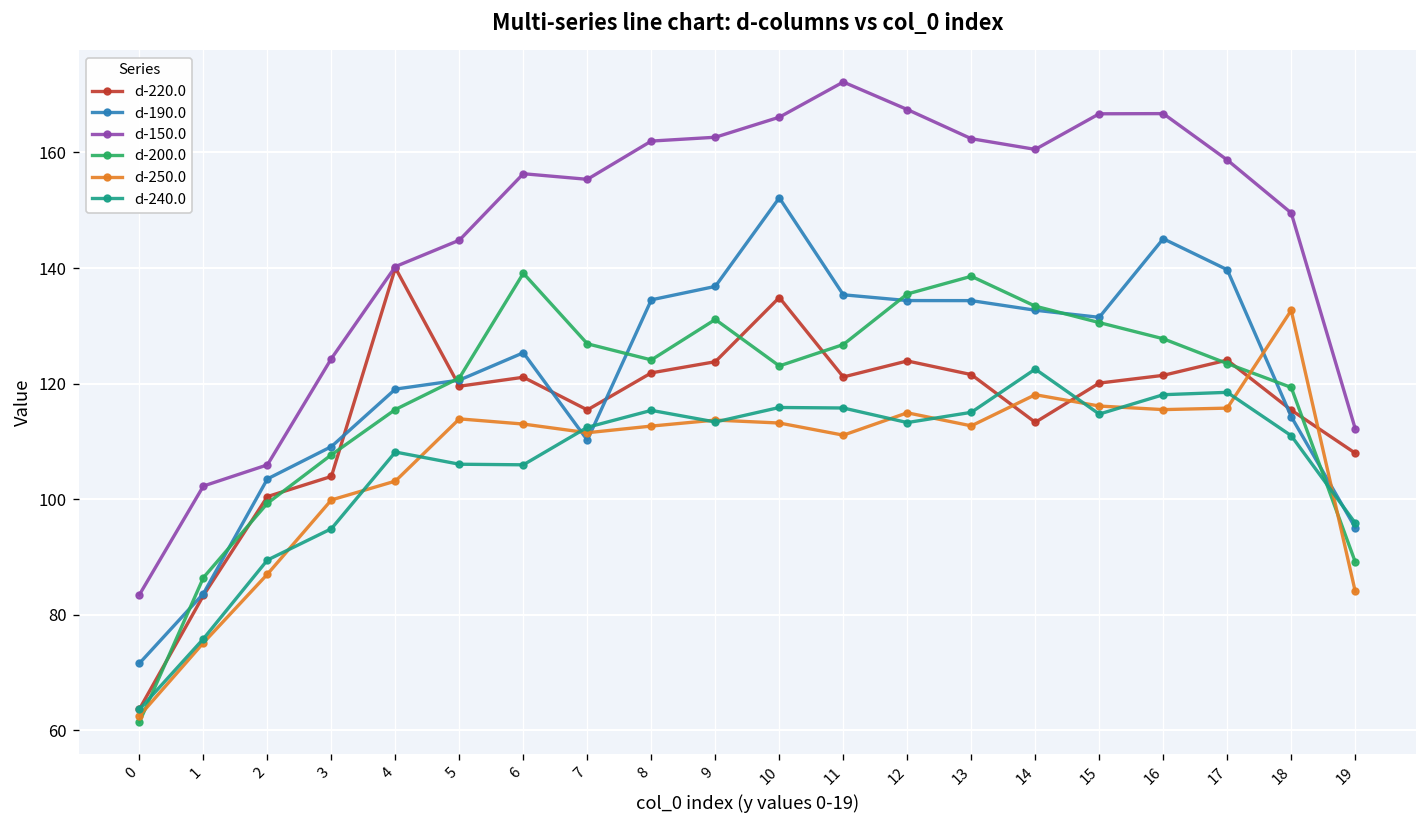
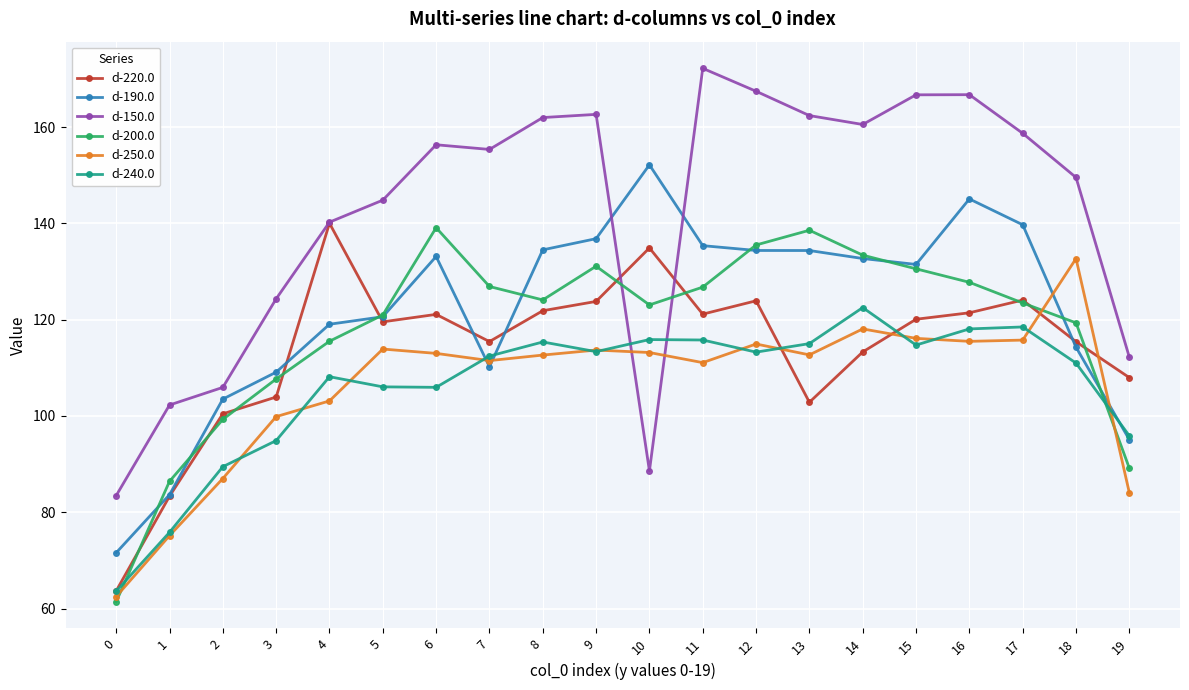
d-190.0, 6: 125 -> 133
d-150.0, 10: 166 -> 89
d-220.0, 13: 122 -> 103
